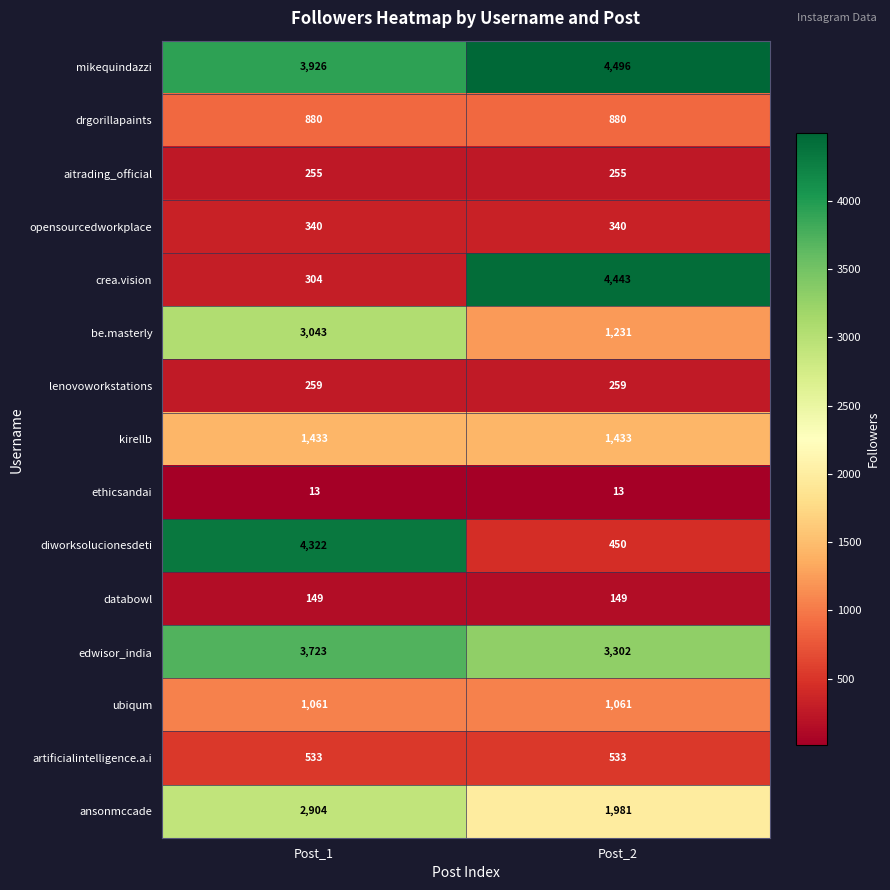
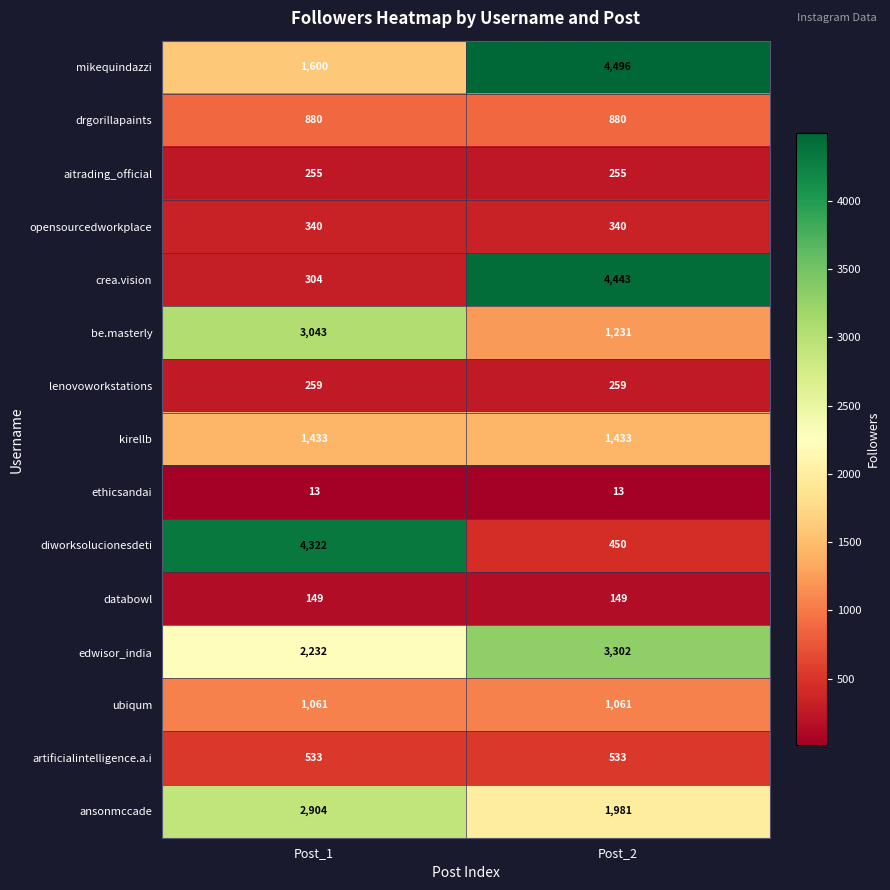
mikequindazzi, Post_1: 3,926 -> 1,600
edwisor_india, Post_1: 3,723 -> 2,232
